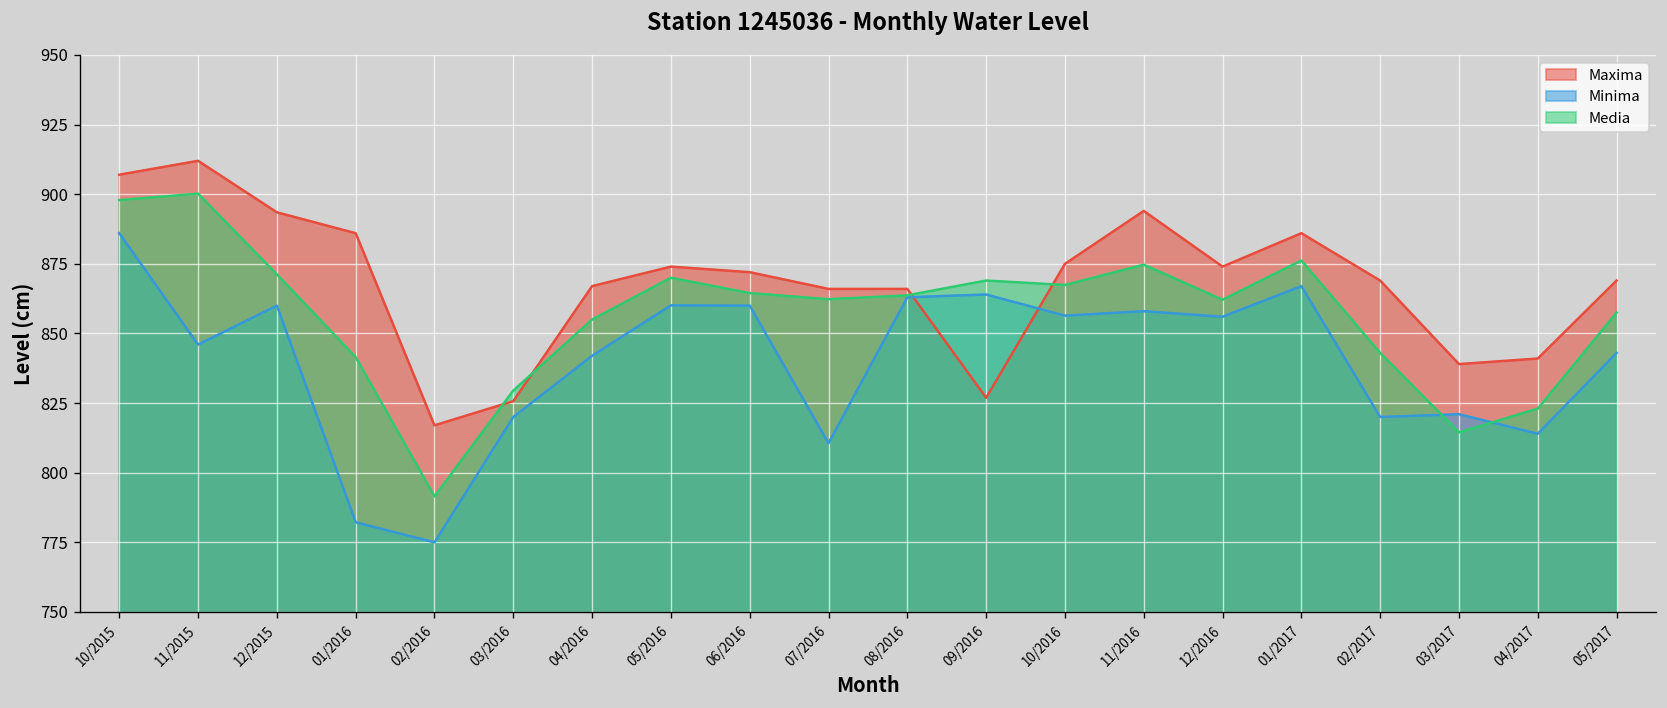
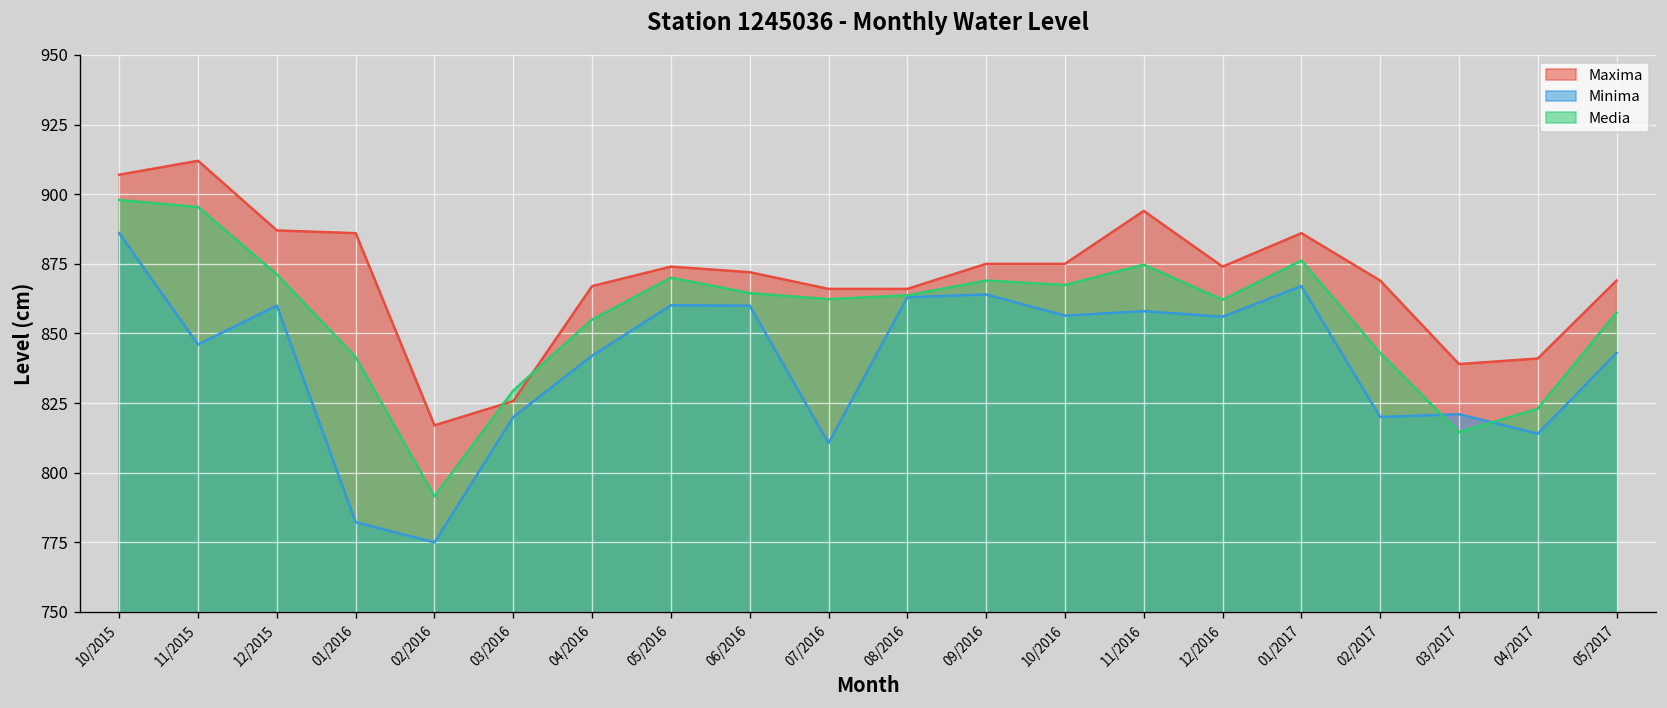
Media, 11/2015: 900 -> 895
Maxima, 12/2015: 894 -> 887
Maxima, 09/2016: 827 -> 875
